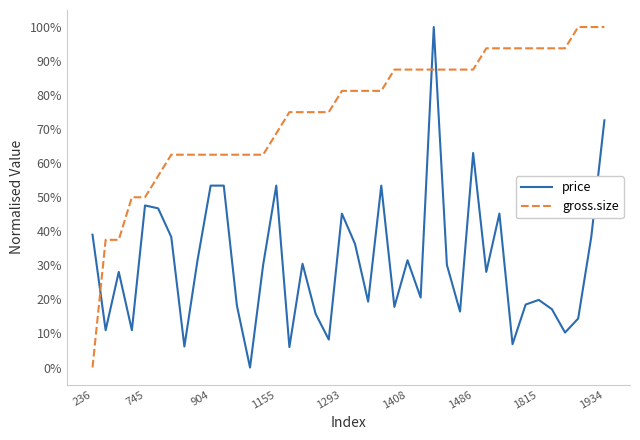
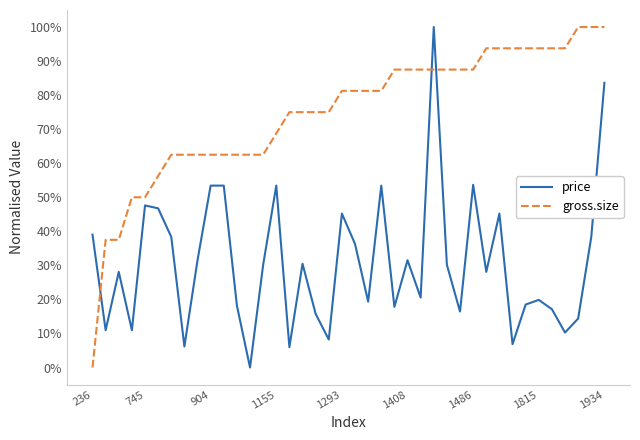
price, 1486: 63% -> 54%
price, 1934: 73% -> 84%
